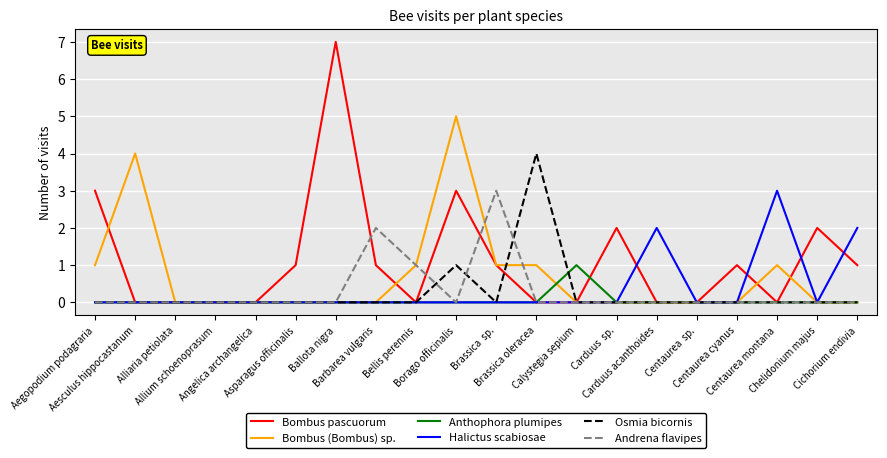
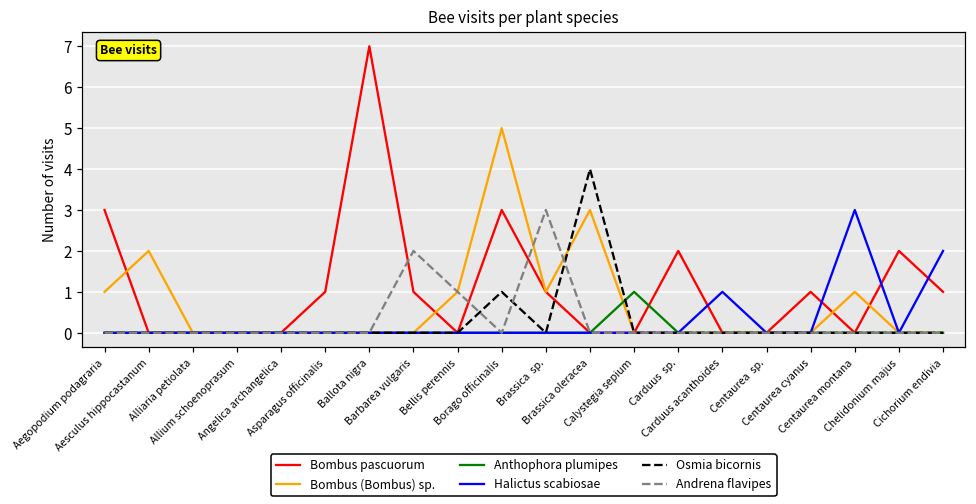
Bombus (Bombus) sp., Aesculus hippocastanum: 4 -> 2
Bombus (Bombus) sp., Brassica oleracea: 1 -> 3
Halictus scabiosae, Carduus acanthoides: 2 -> 1
